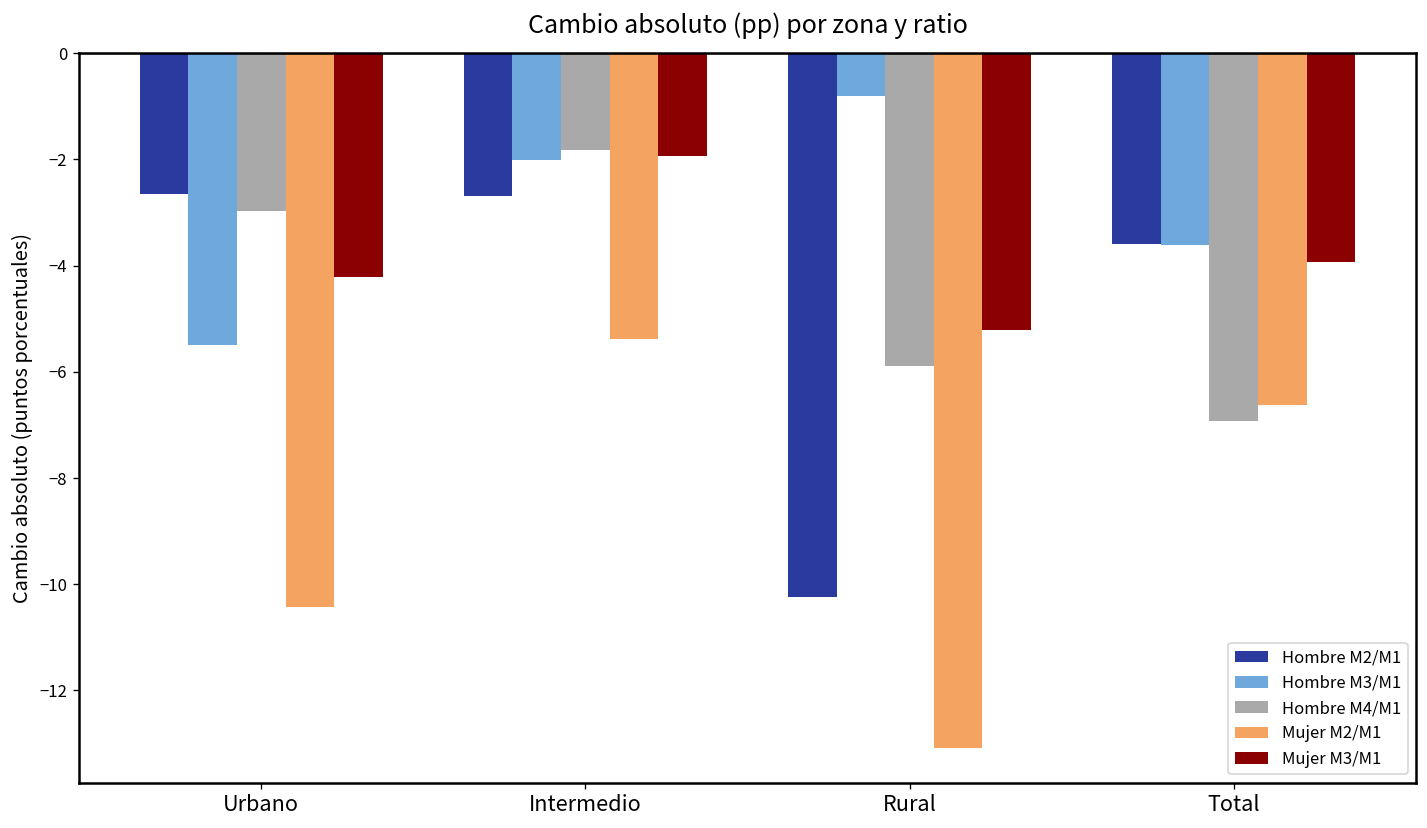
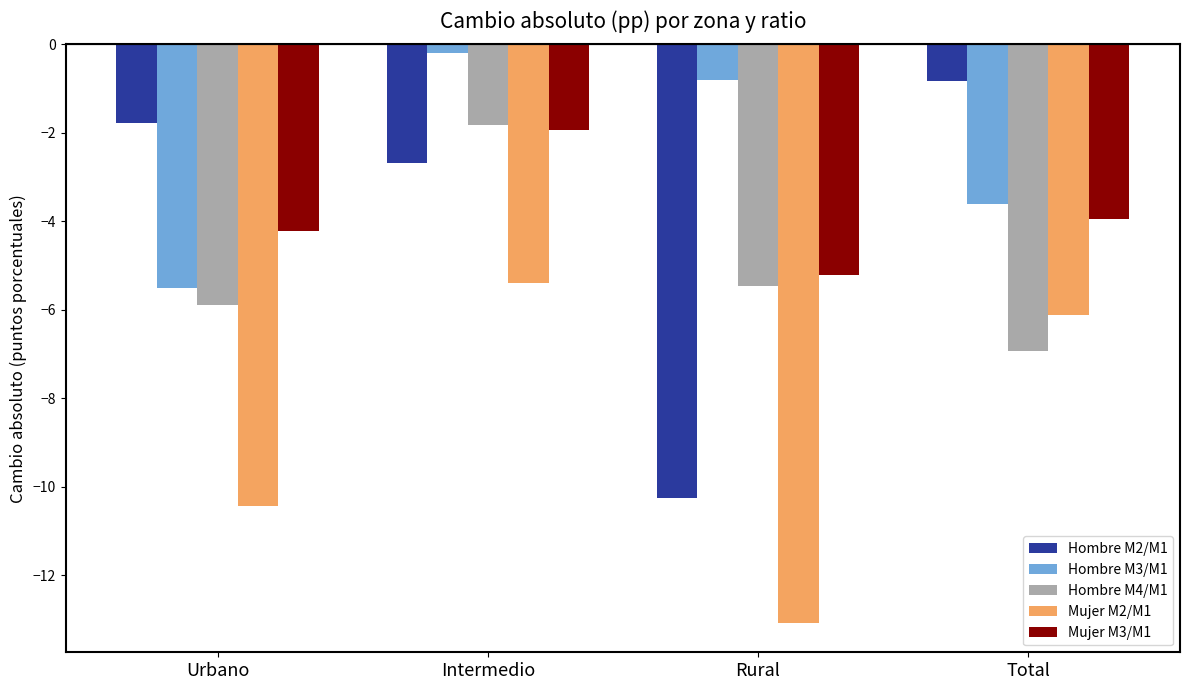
Hombre M2/M1, Urbano: -2.6 -> -1.8
Hombre M4/M1, Urbano: -3.0 -> -5.9
Hombre M3/M1, Intermedio: -2.0 -> -0.2
Hombre M4/M1, Rural: -5.9 -> -5.5
Hombre M2/M1, Total: -3.6 -> -0.8
Mujer M2/M1, Total: -6.6 -> -6.1
